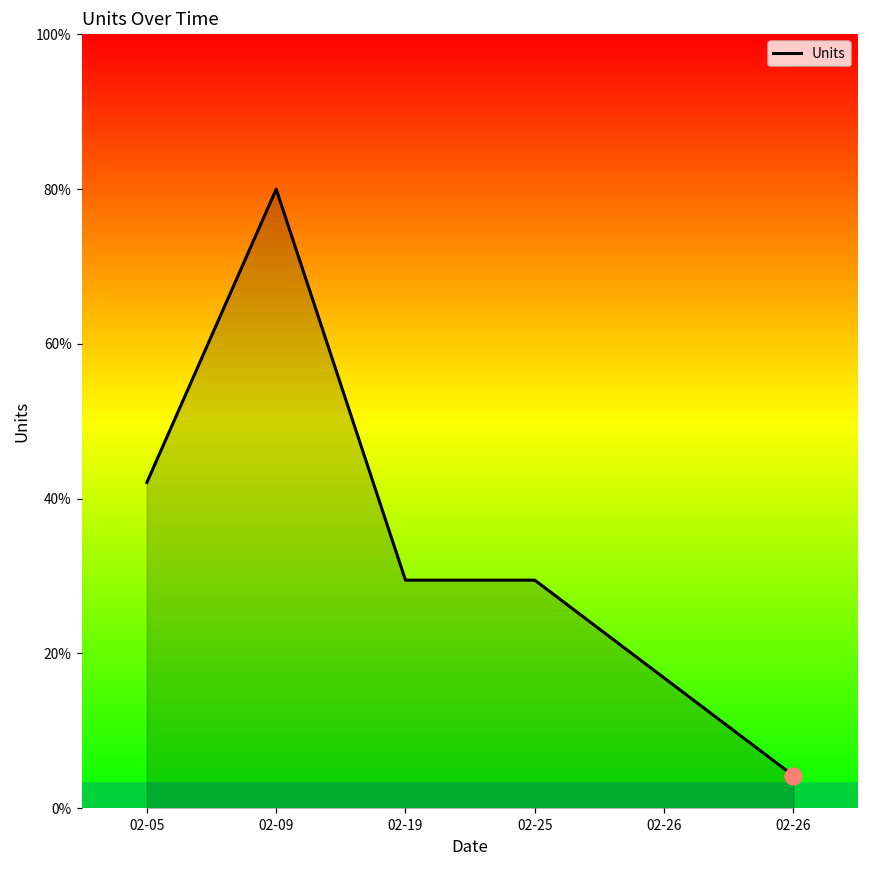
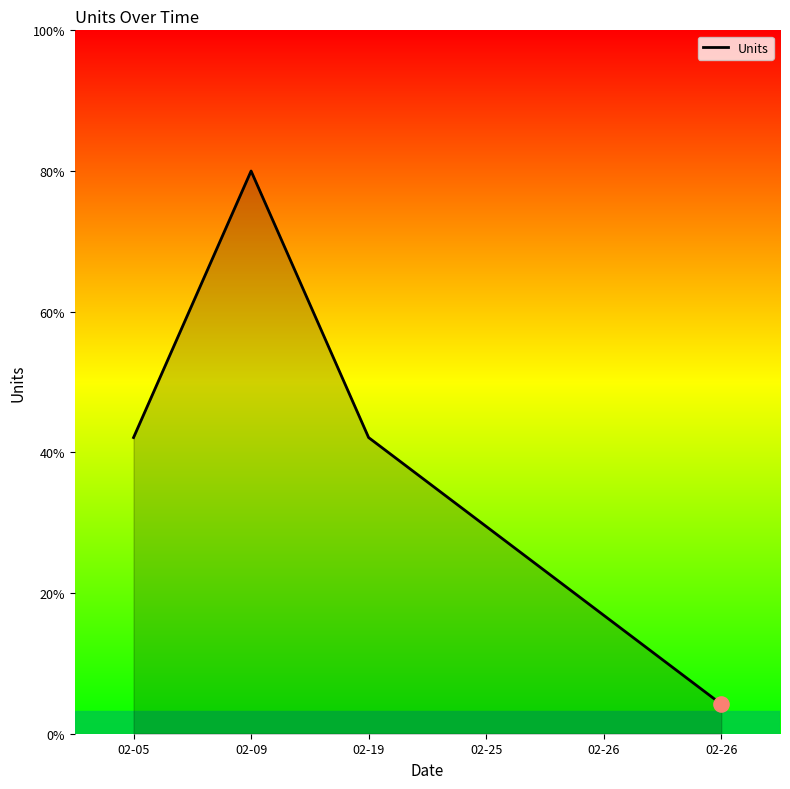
Units, 02-19: 29% -> 42%
